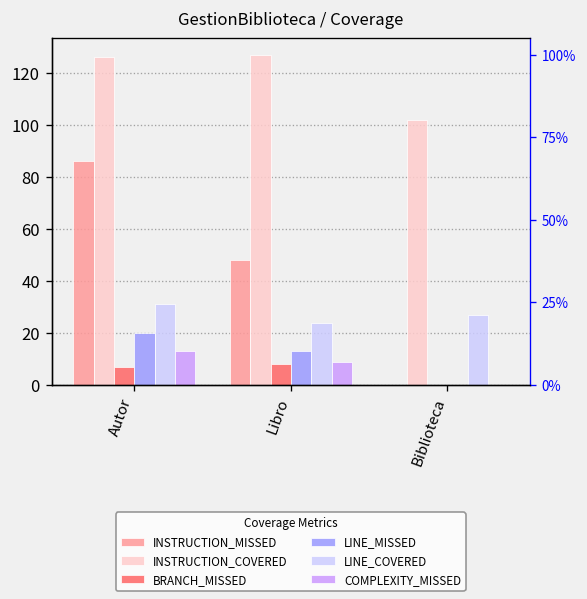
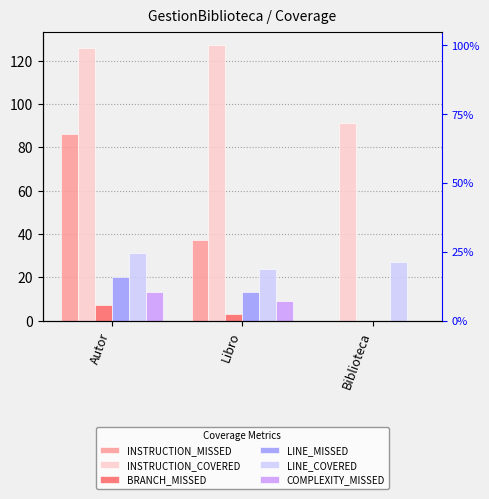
INSTRUCTION_MISSED, Libro: 48 -> 37
BRANCH_MISSED, Libro: 8 -> 3
INSTRUCTION_COVERED, Biblioteca: 102 -> 91
